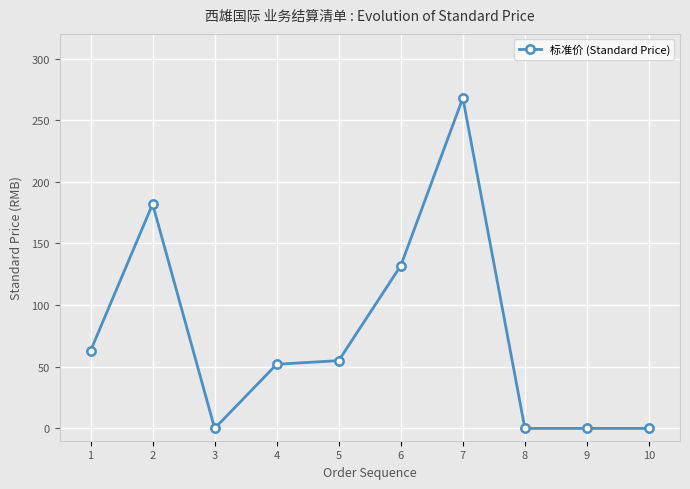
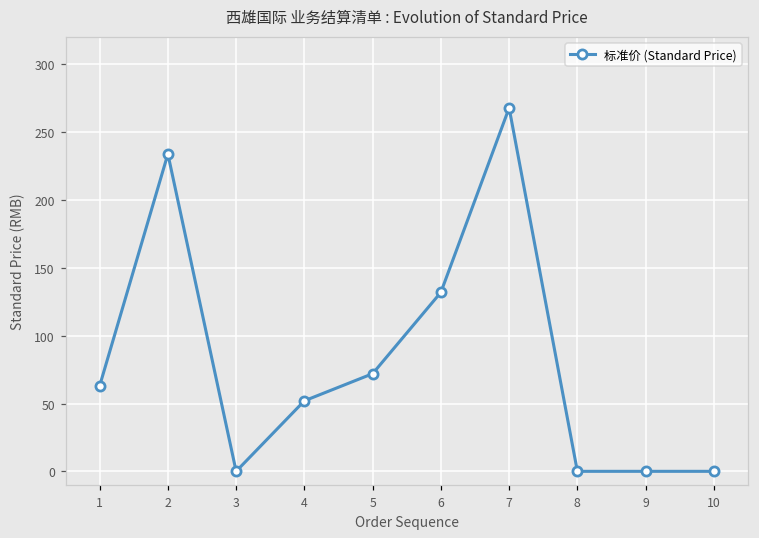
2: 182 -> 234
5: 55 -> 72
